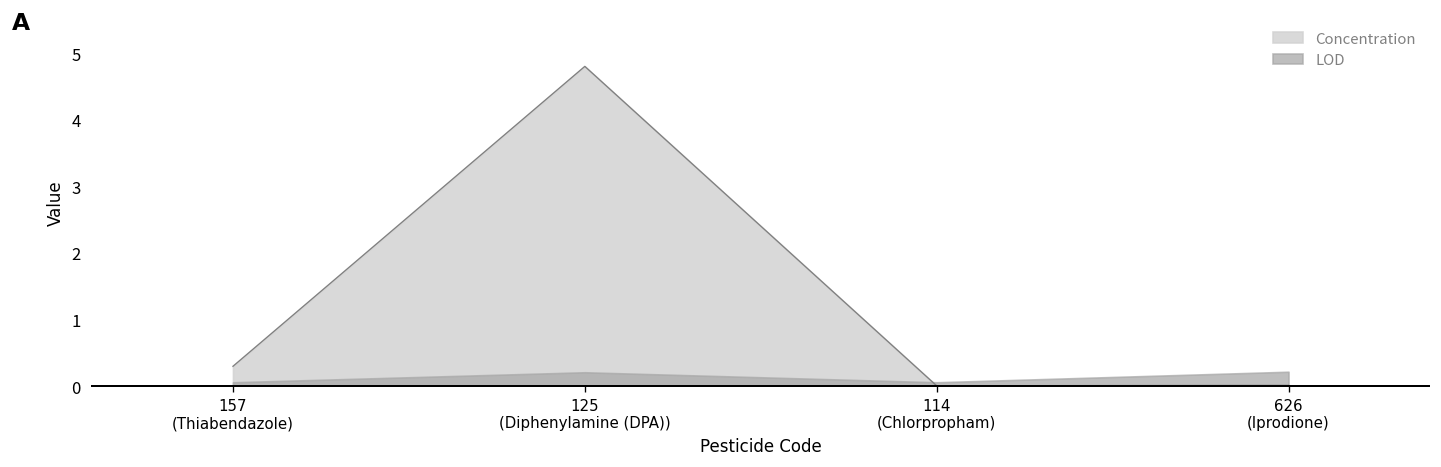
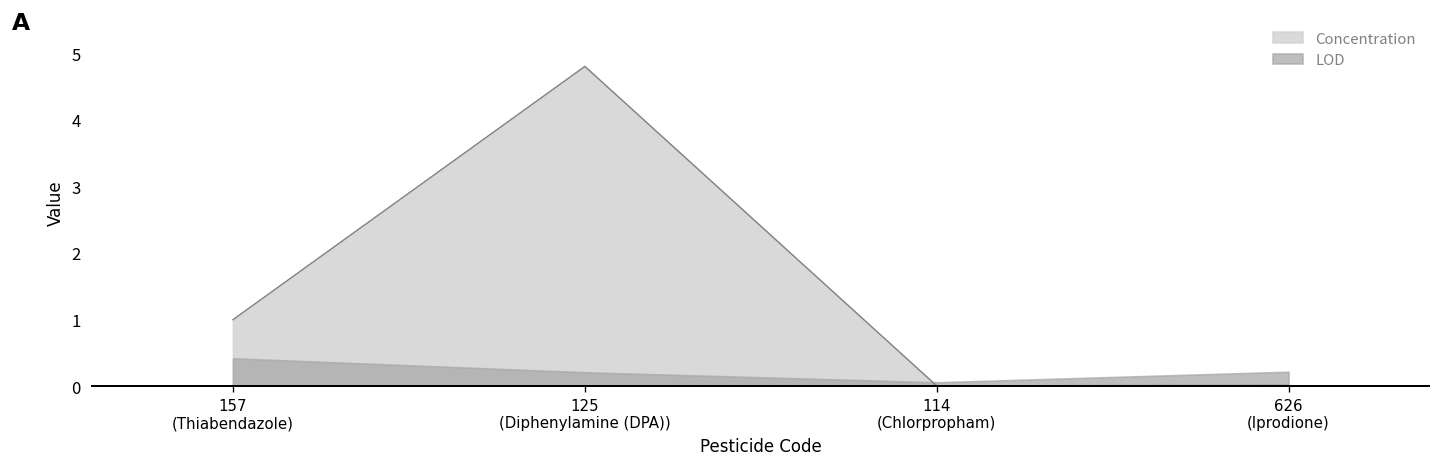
Concentration, 157 (Thiabendazole): 0.3 -> 1.0
LOD, 157 (Thiabendazole): 0.1 -> 0.4
